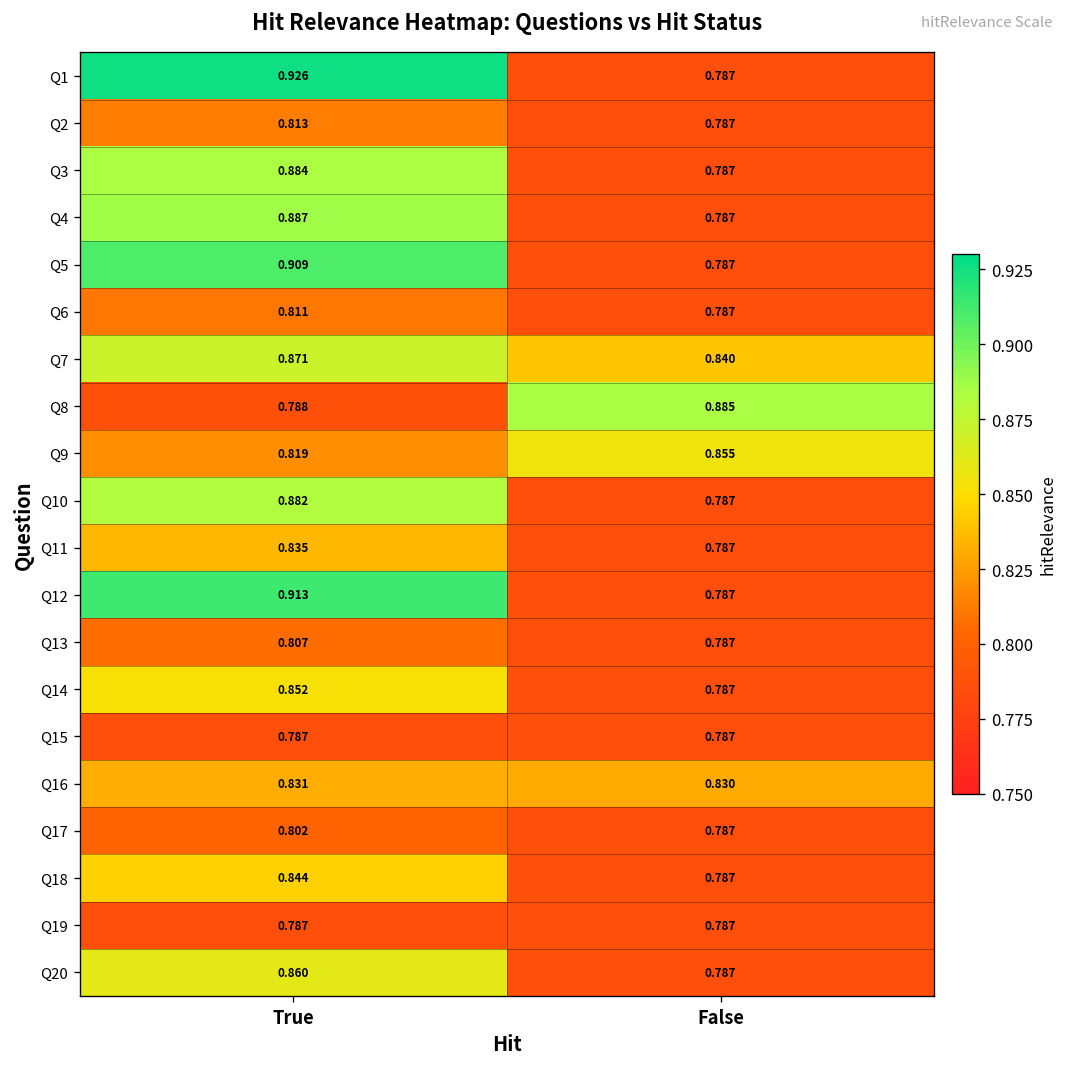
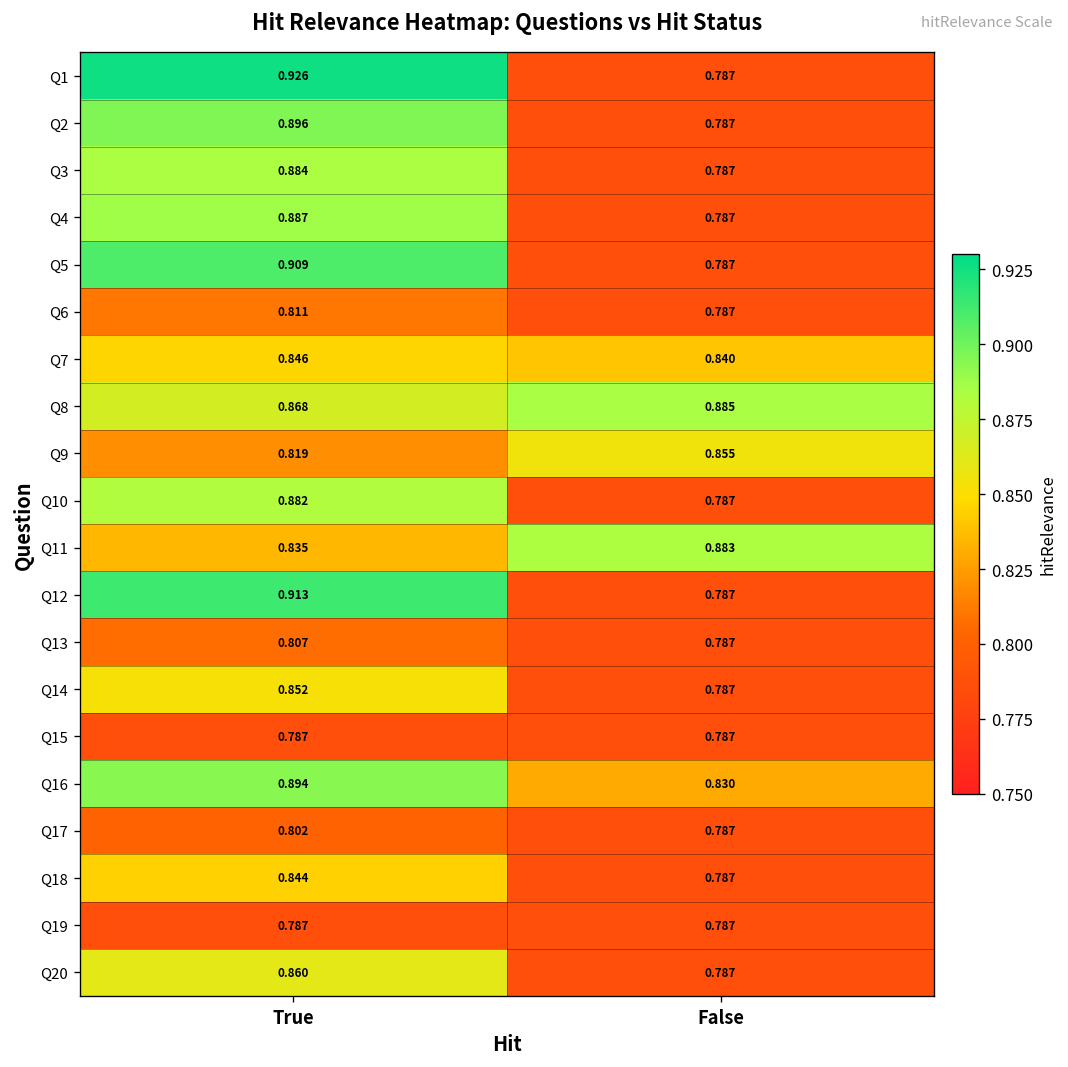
Q2, True: 0.813 -> 0.896
Q7, True: 0.871 -> 0.846
Q8, True: 0.788 -> 0.868
Q11, False: 0.787 -> 0.883
Q16, True: 0.831 -> 0.894
